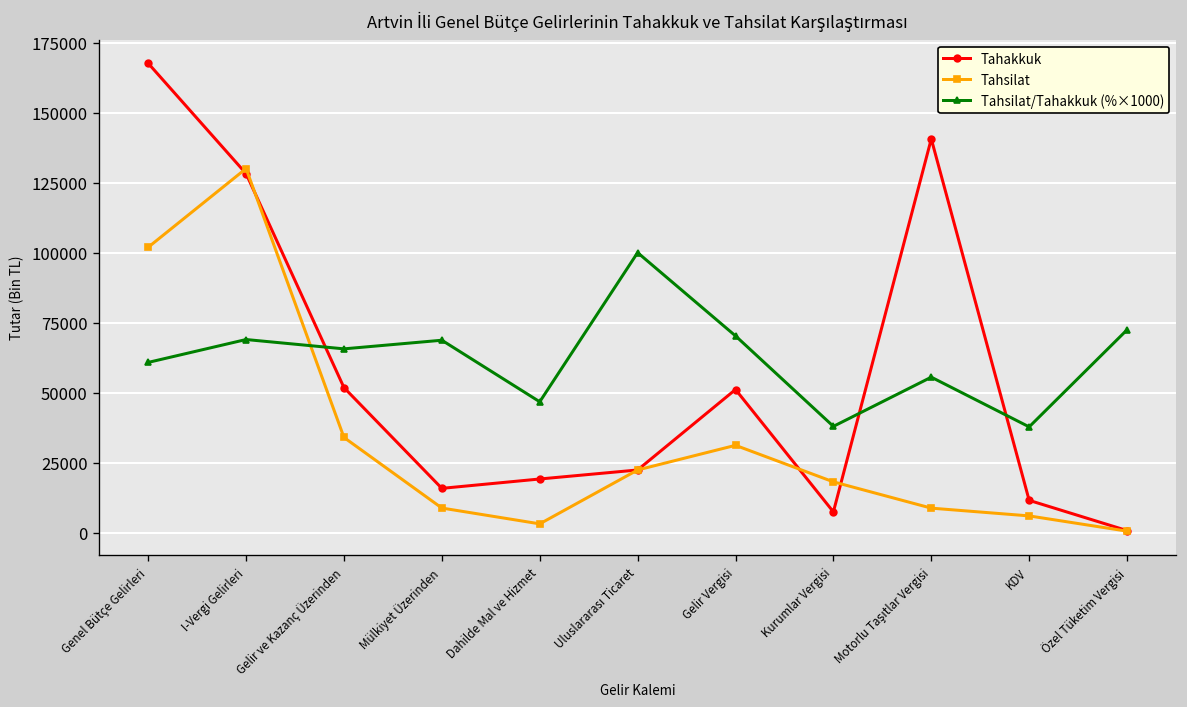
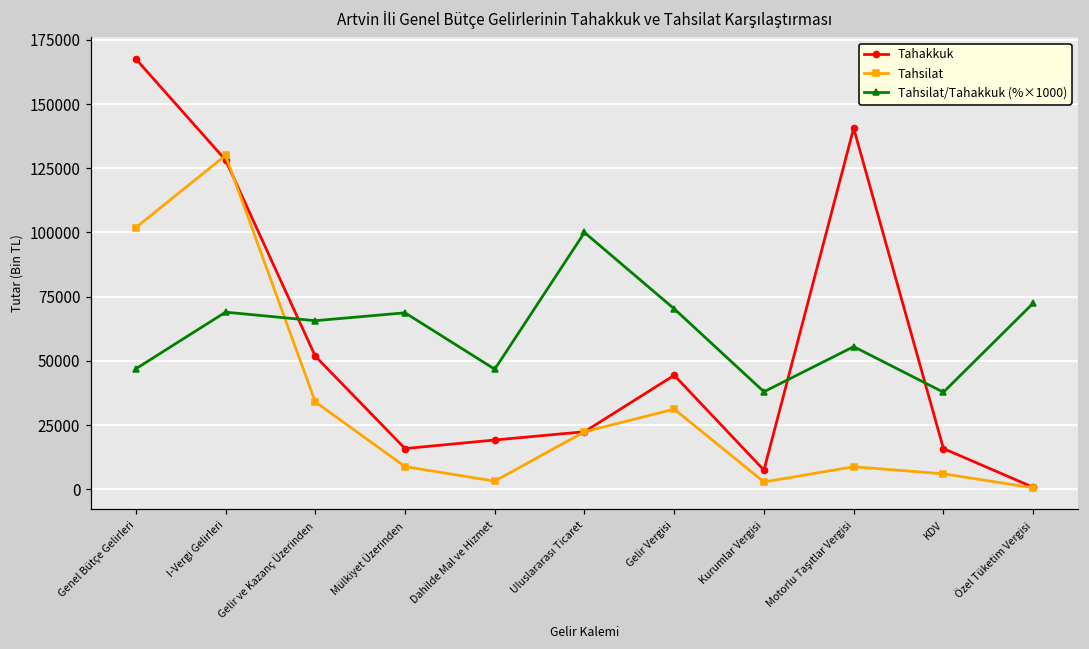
Tahsilat/Tahakkuk (%×1000), Genel Bütçe Gelirleri: 61000 -> 47000
Tahakkuk, Gelir Vergisi: 51000 -> 44000
Tahsilat, Kurumlar Vergisi: 18000 -> 3000
Tahakkuk, KDV: 12000 -> 16000
